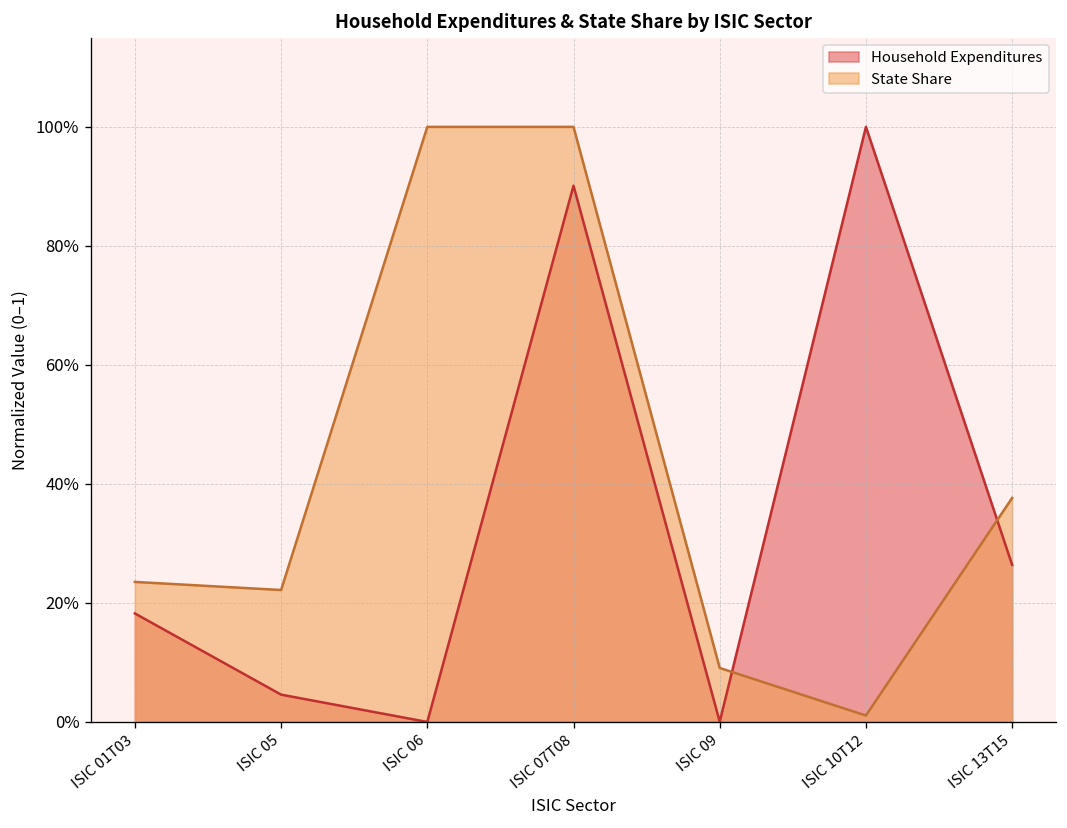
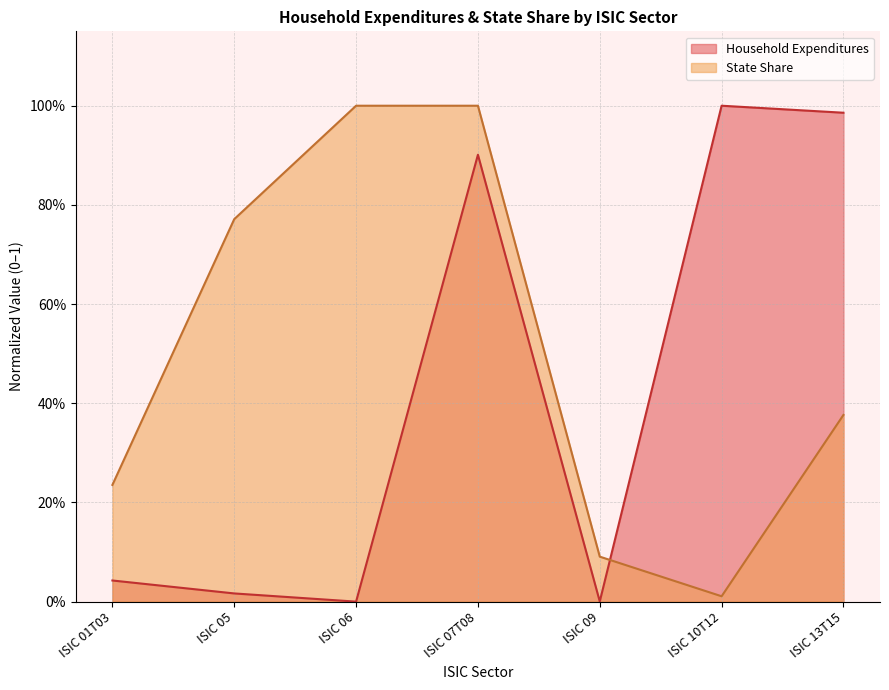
Household Expenditures, ISIC 01T03: 18% -> 4%
Household Expenditures, ISIC 05: 5% -> 2%
State Share, ISIC 05: 22% -> 77%
Household Expenditures, ISIC 13T15: 26% -> 99%
